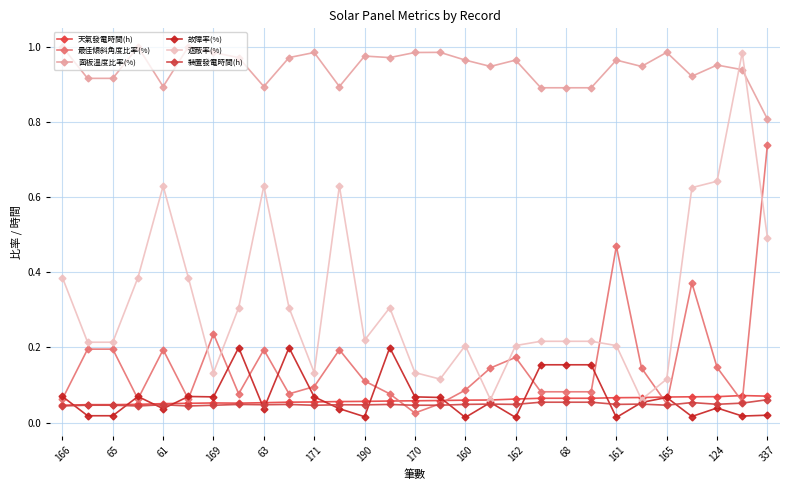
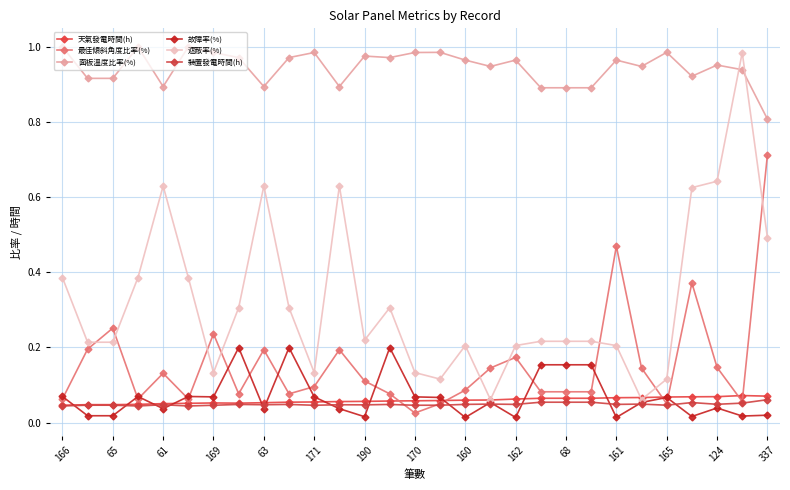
最佳傾斜角度比率(%), 65: 0.20 -> 0.25
最佳傾斜角度比率(%), 61: 0.19 -> 0.13
最佳傾斜角度比率(%), 337: 0.74 -> 0.71
